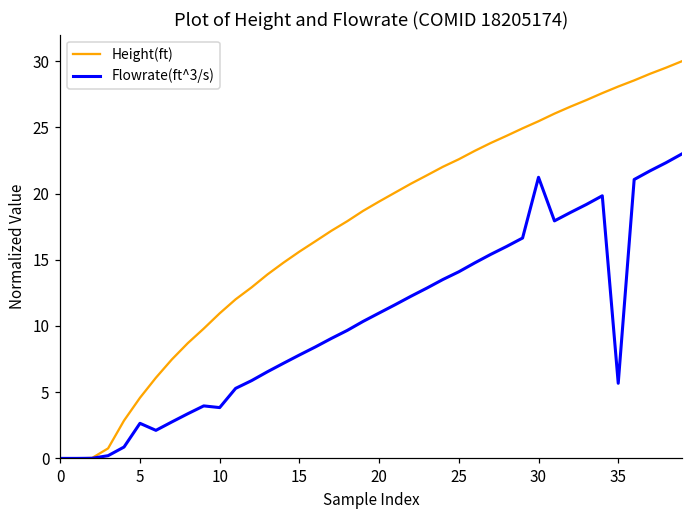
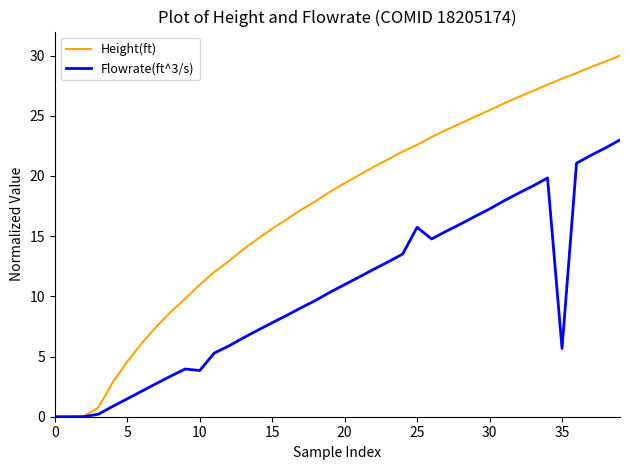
Flowrate(ft^3/s), 5: 2.6 -> 1.5
Flowrate(ft^3/s), 25: 14.1 -> 15.7
Flowrate(ft^3/s), 30: 21.2 -> 17.3
